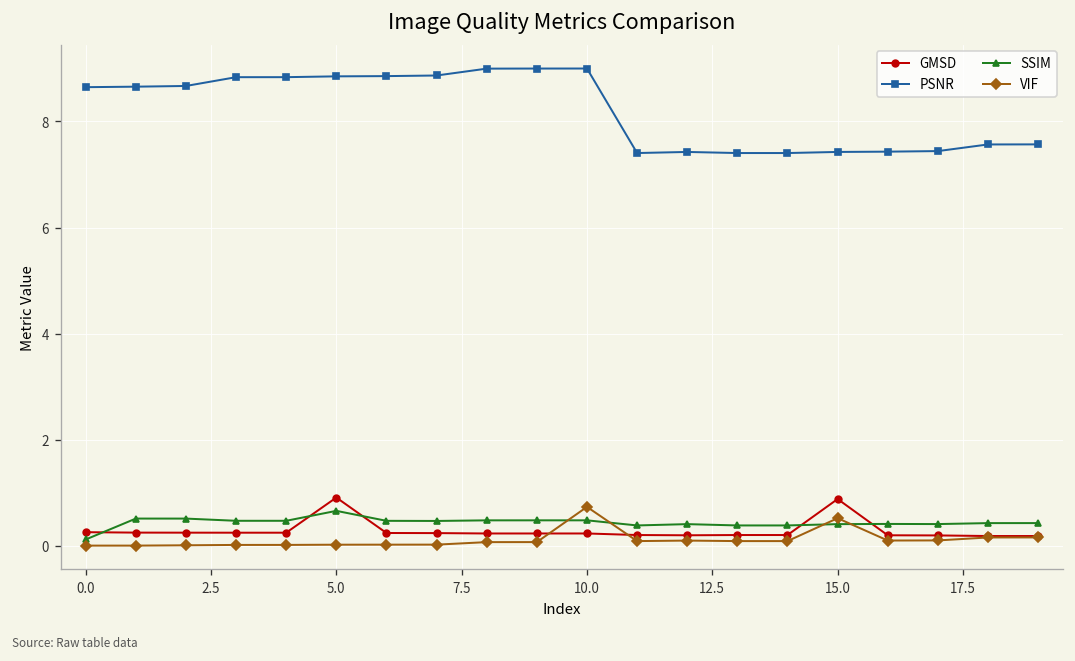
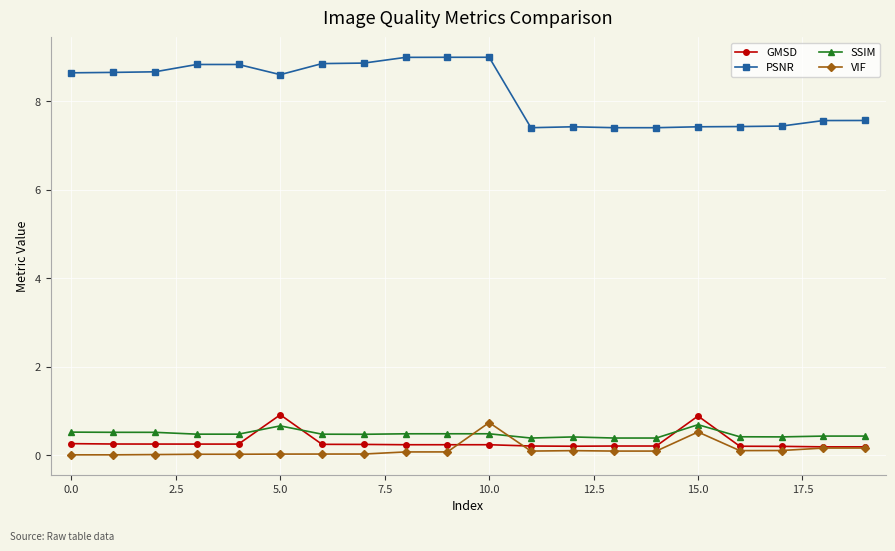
SSIM, 0.0: 0.1 -> 0.5
PSNR, 5.0: 8.8 -> 8.6
SSIM, 15.0: 0.4 -> 0.7
